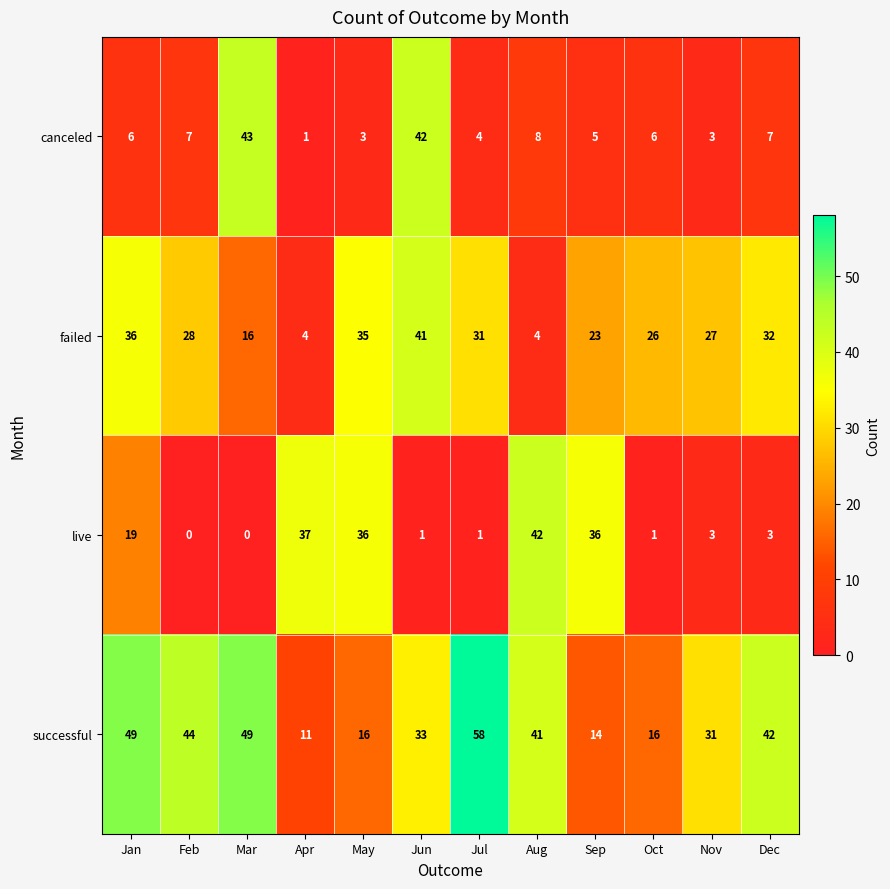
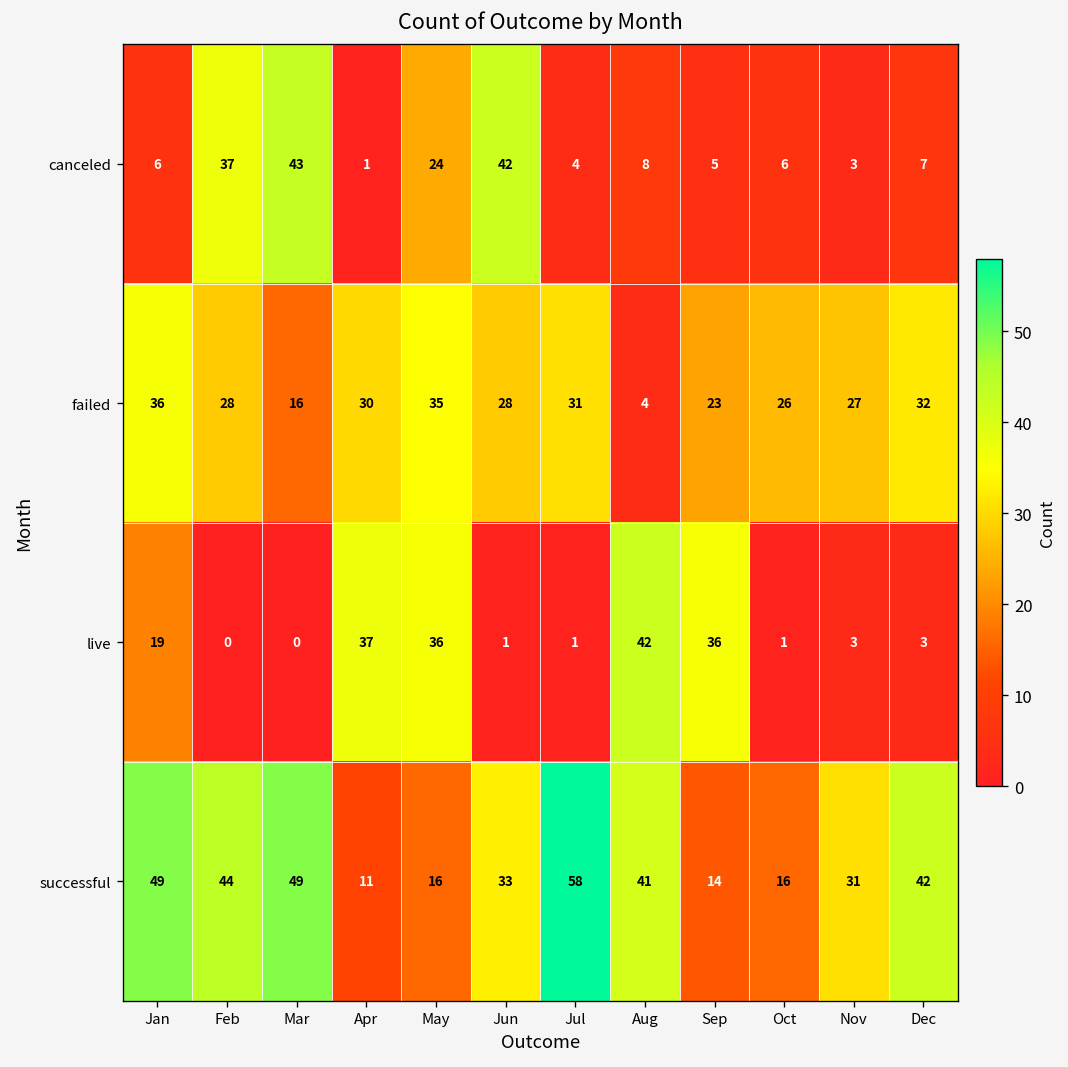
canceled, Feb: 7 -> 37
canceled, May: 3 -> 24
failed, Apr: 4 -> 30
failed, Jun: 41 -> 28
